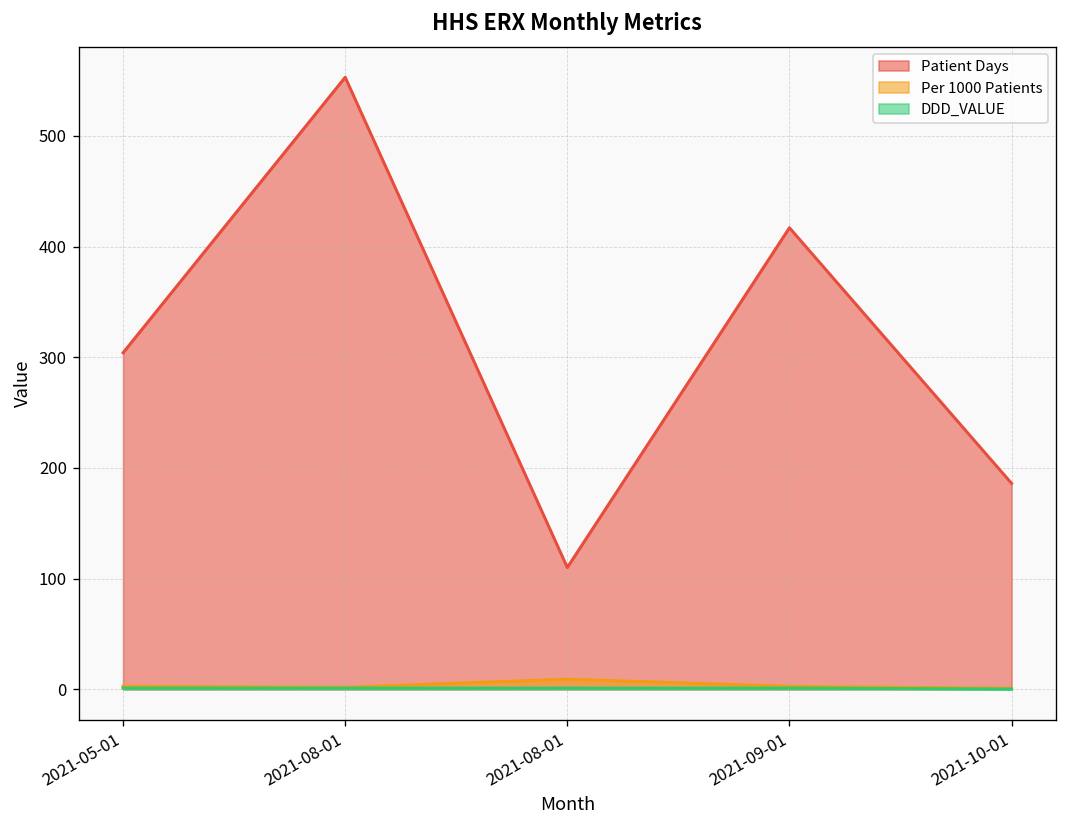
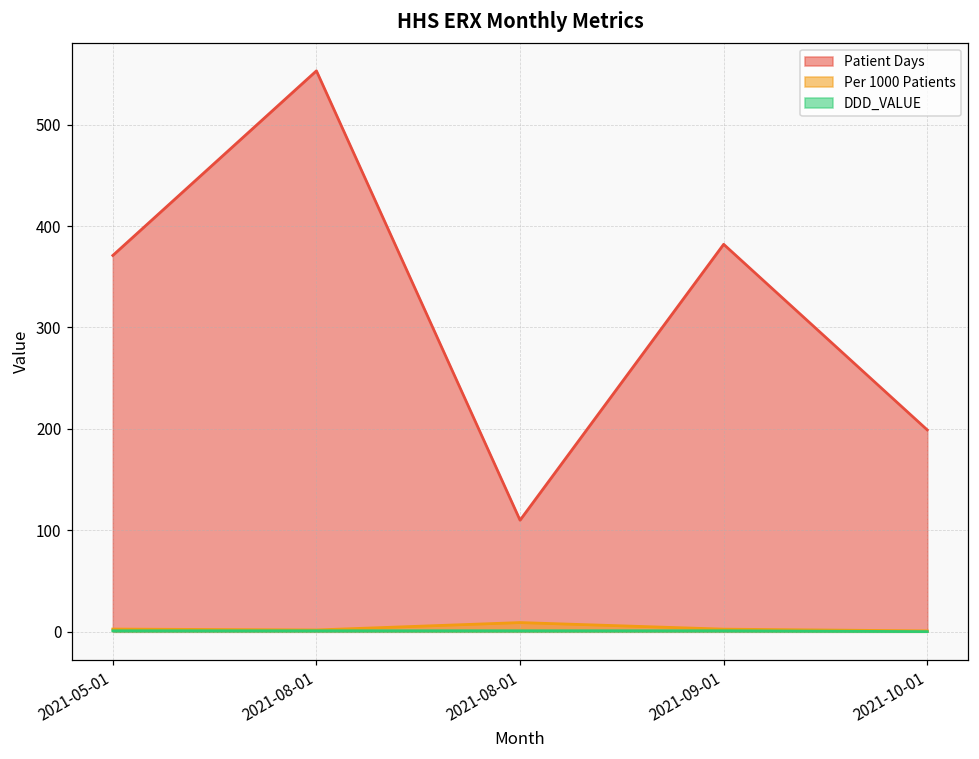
Patient Days, 2021-05-01: 300 -> 370
Patient Days, 2021-09-01: 420 -> 380
Patient Days, 2021-10-01: 190 -> 200
